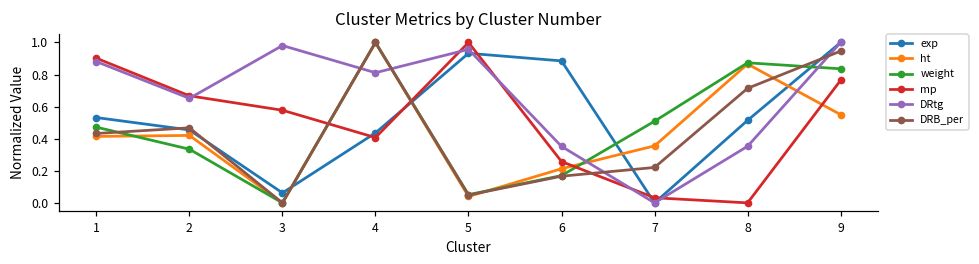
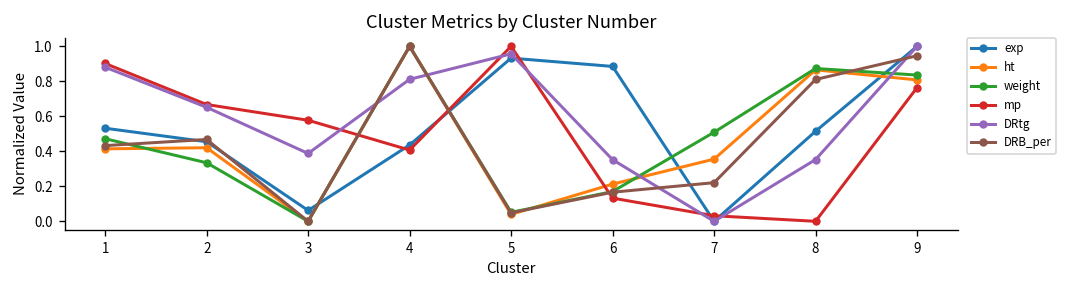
DRtg, 3: 0.98 -> 0.39
mp, 6: 0.26 -> 0.13
DRB_per, 8: 0.71 -> 0.81
ht, 9: 0.55 -> 0.81
